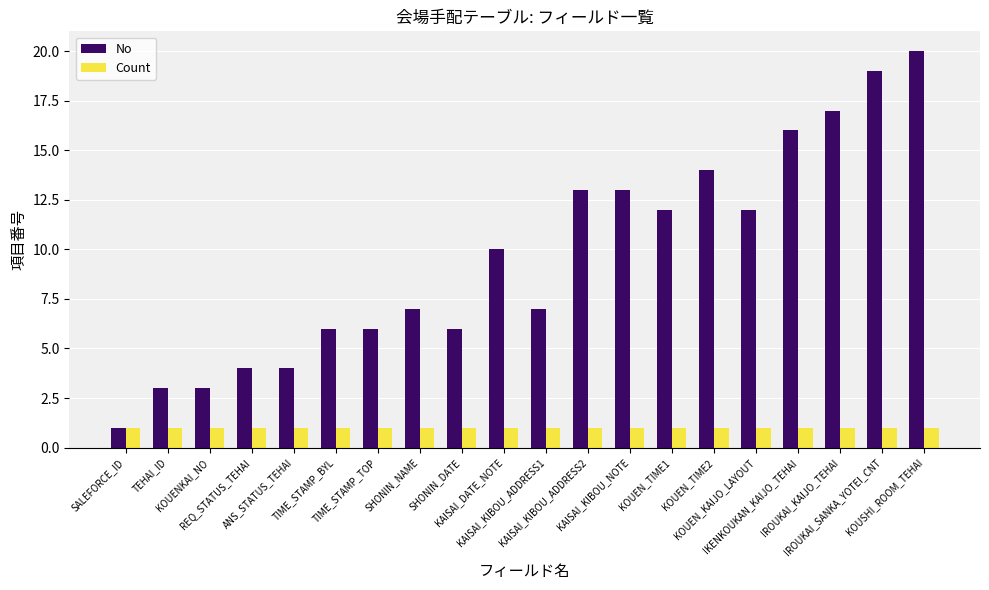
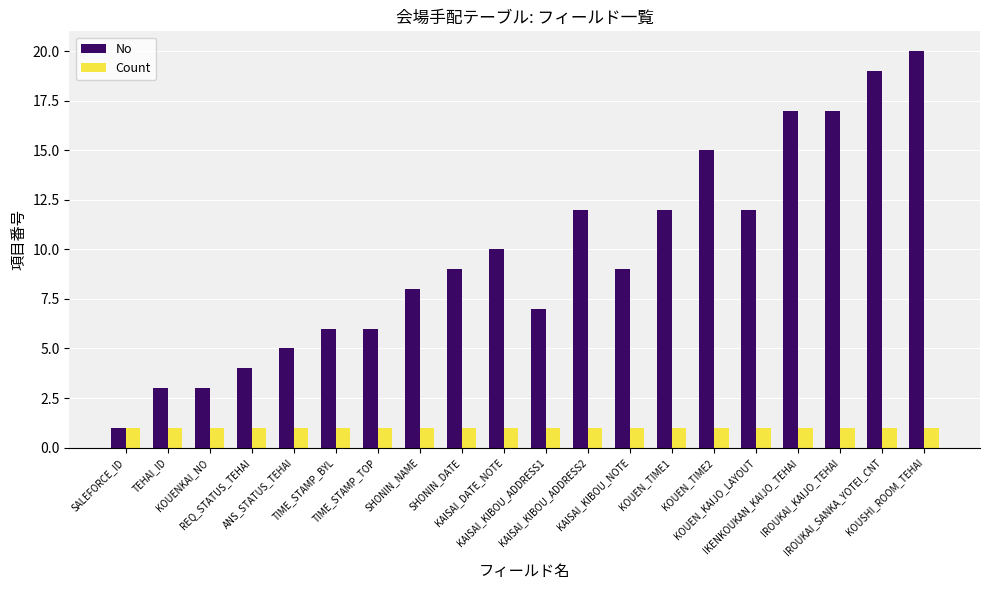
No, ANS_STATUS_TEHAI: 4 -> 5
No, SHONIN_NAME: 7 -> 8
No, SHONIN_DATE: 6 -> 9
No, KAISAI_KIBOU_ADDRESS2: 13 -> 12
No, KAISAI_KIBOU_NOTE: 13 -> 9
No, KOUEN_TIME2: 14 -> 15
No, IKENKOUKAN_KAIJO_TEHAI: 16 -> 17
